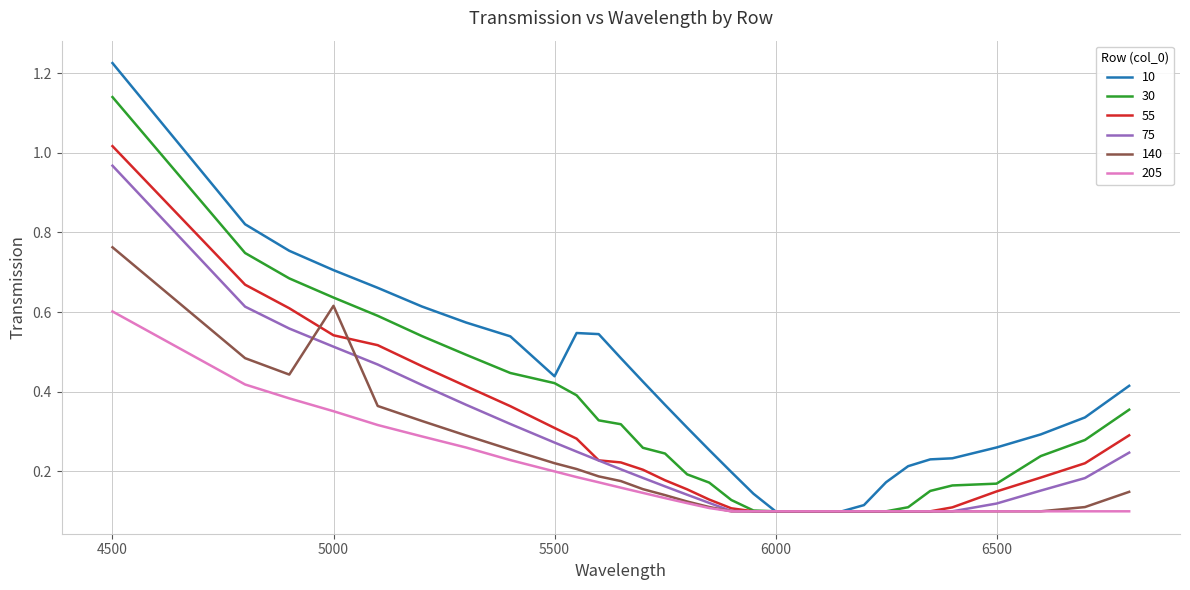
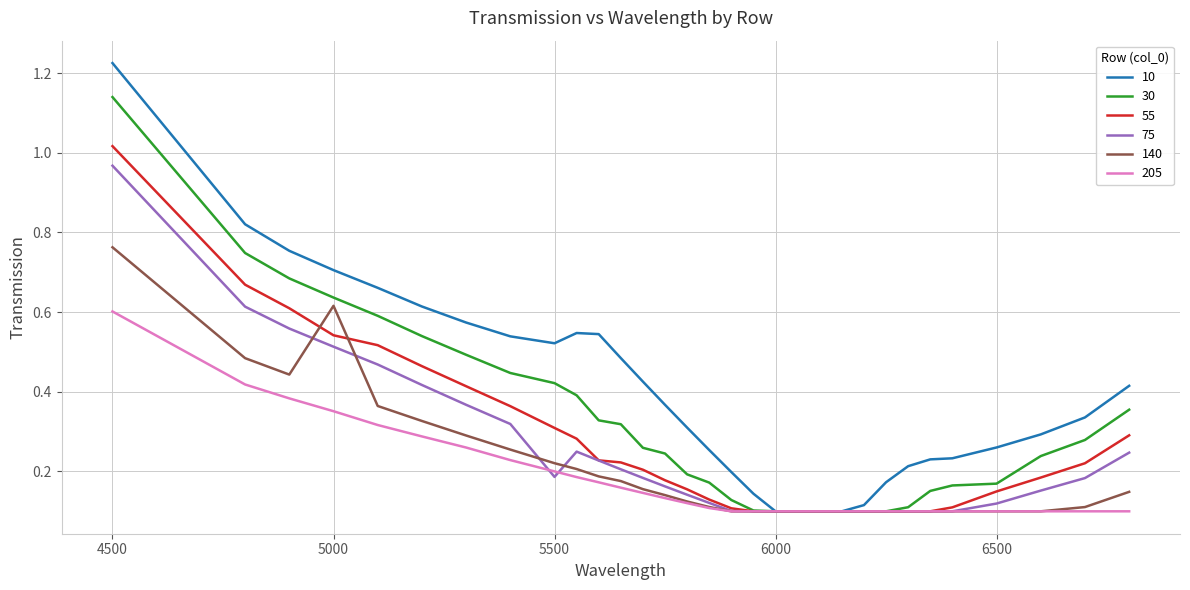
10, 5500: 0.44 -> 0.52
75, 5500: 0.27 -> 0.19
